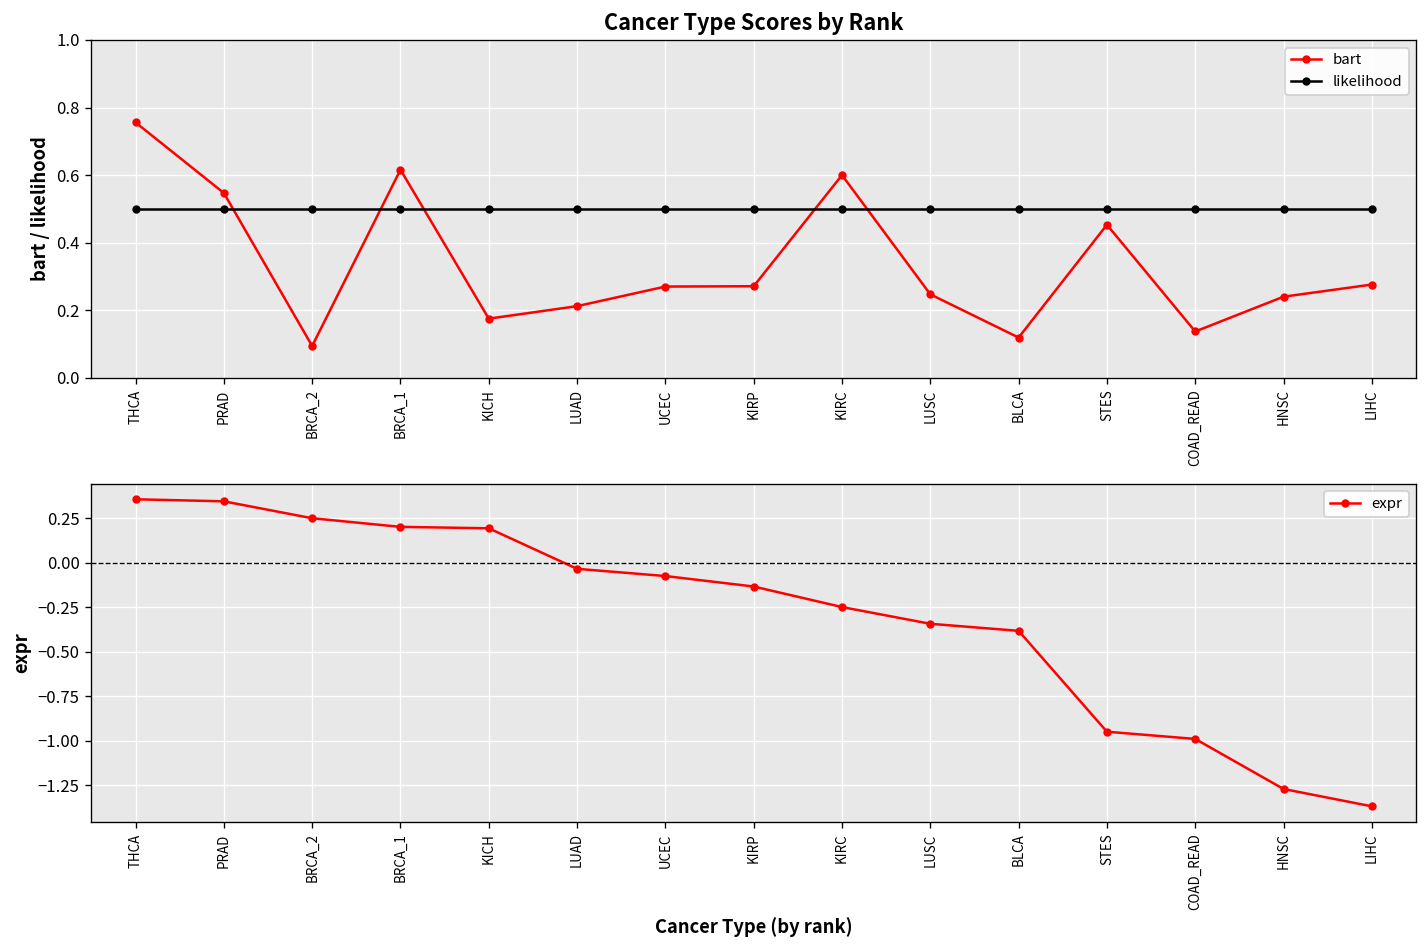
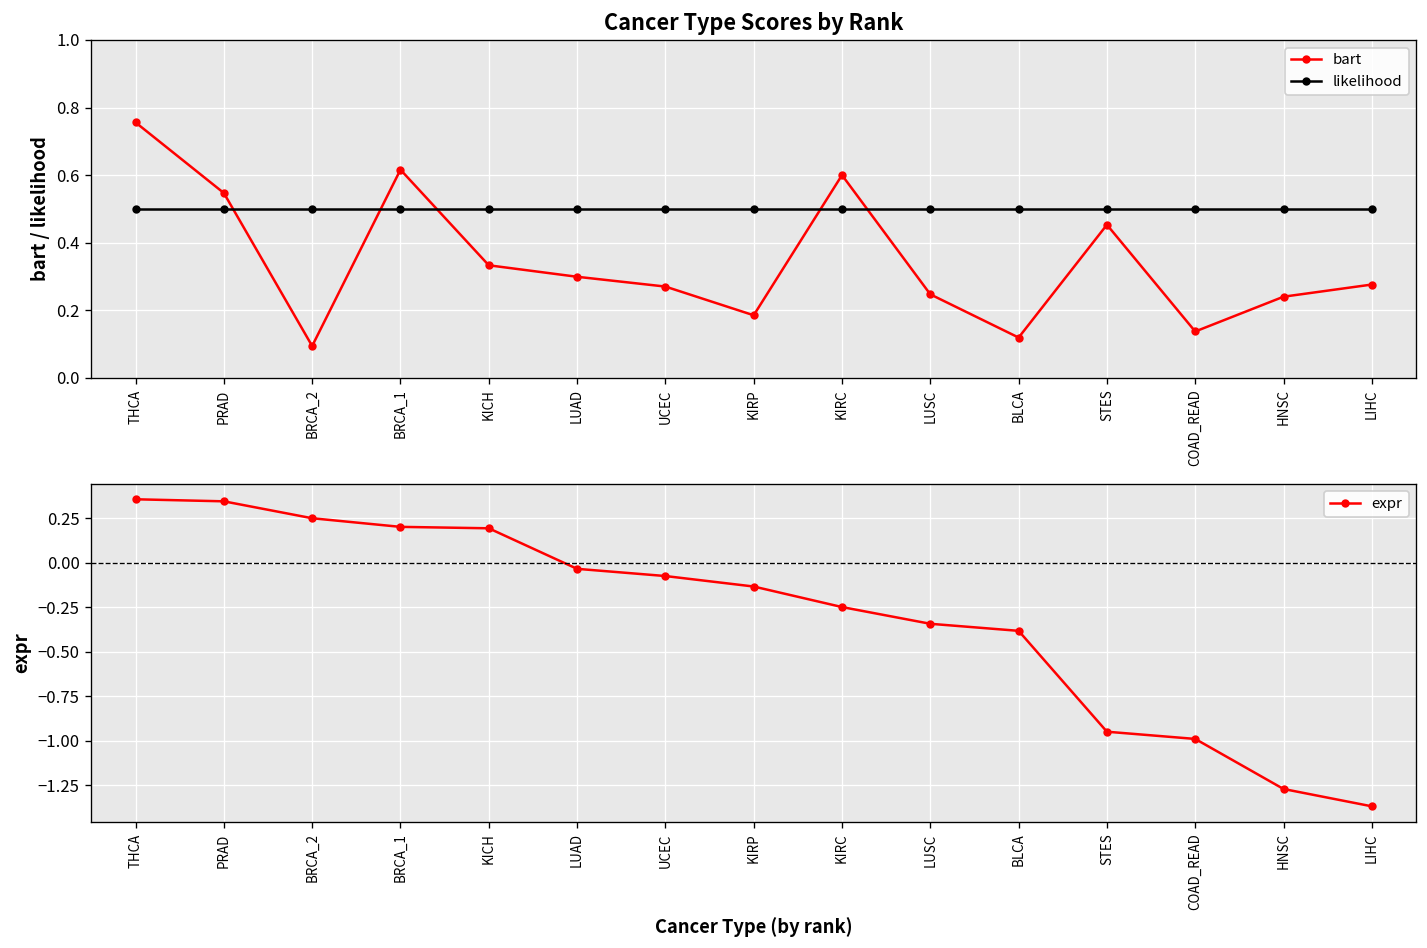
Cancer Type Scores by Rank, bart, KICH: 0.18 -> 0.33
Cancer Type Scores by Rank, bart, LUAD: 0.21 -> 0.30
Cancer Type Scores by Rank, bart, KIRP: 0.27 -> 0.19
